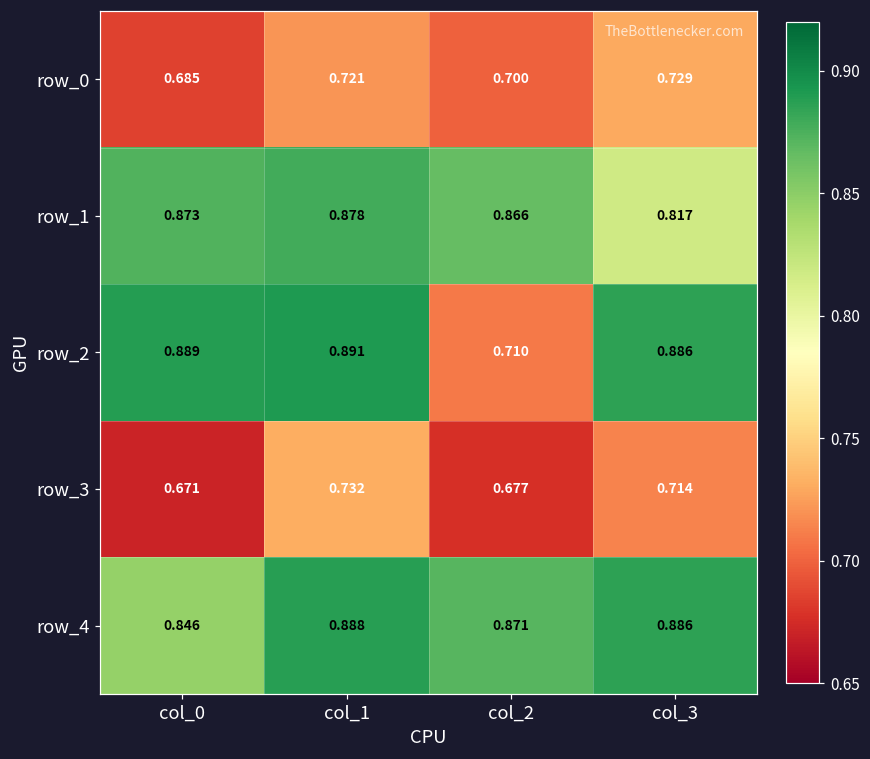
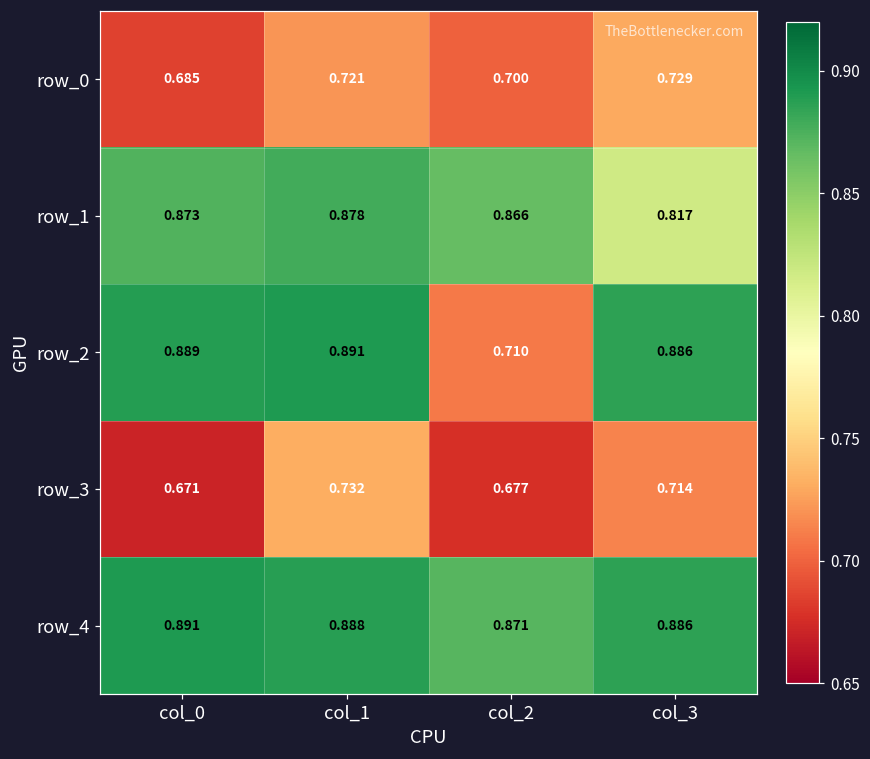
row_4, col_0: 0.846 -> 0.891
